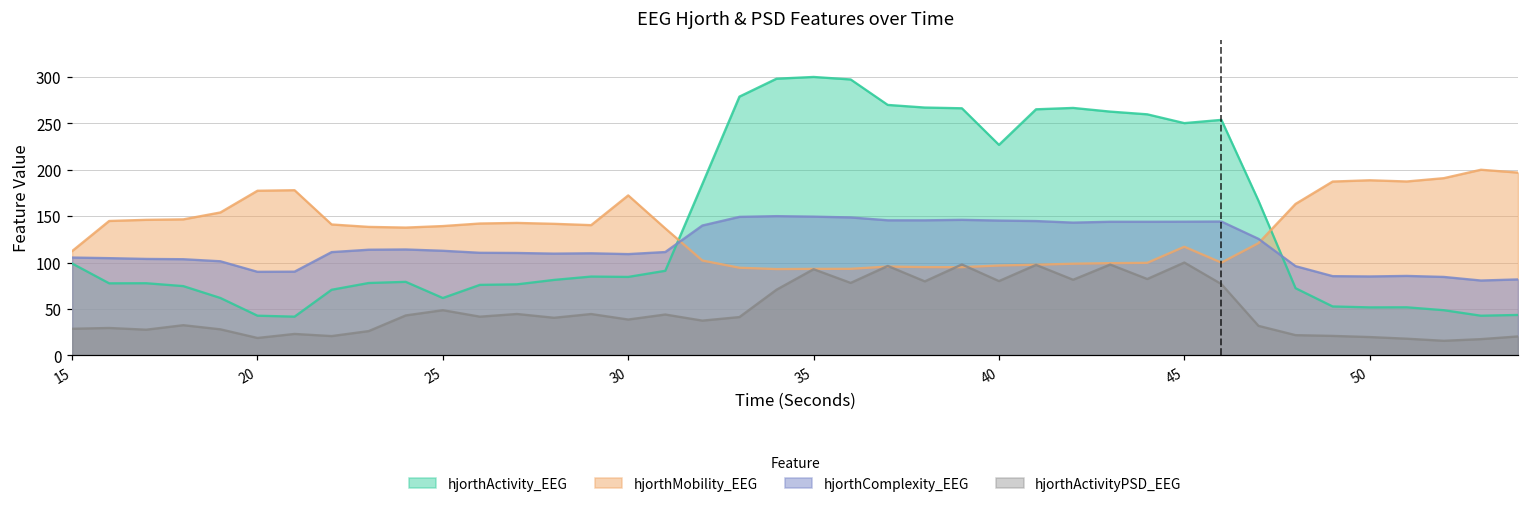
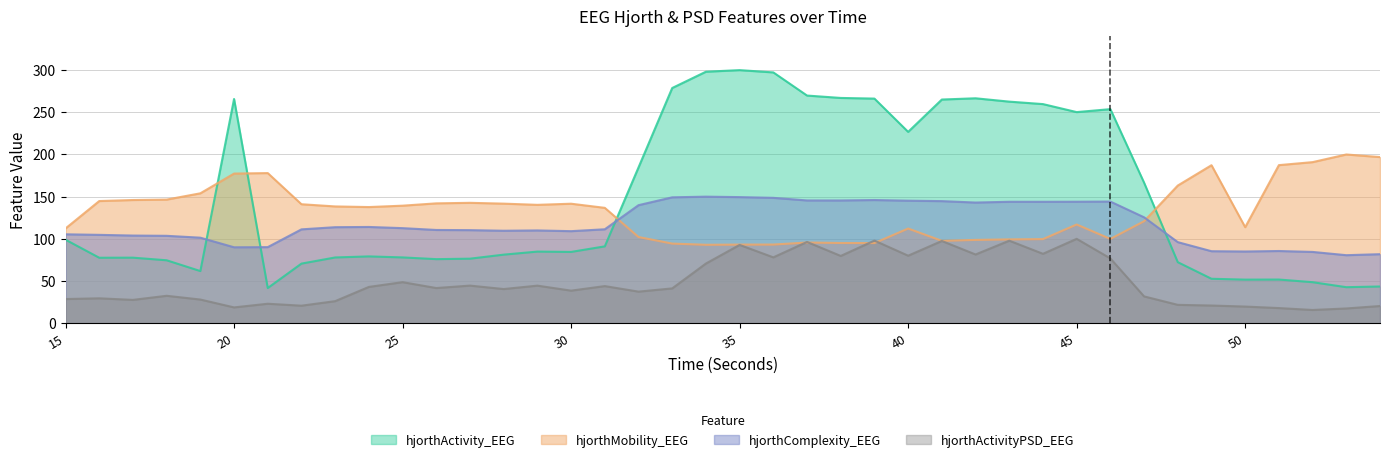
hjorthActivity_EEG, 20: 40 -> 270
hjorthActivity_EEG, 25: 60 -> 80
hjorthMobility_EEG, 30: 170 -> 140
hjorthMobility_EEG, 40: 100 -> 110
hjorthMobility_EEG, 50: 190 -> 110
